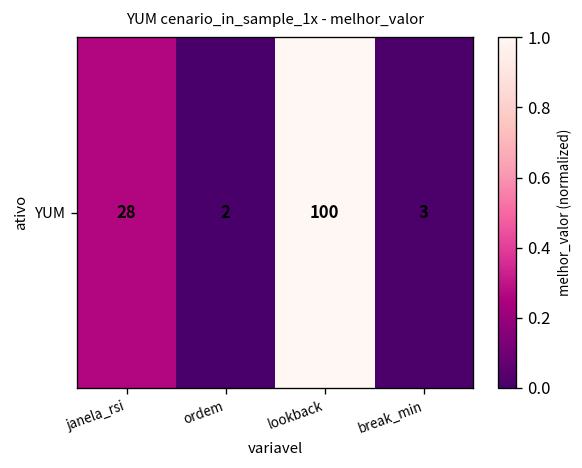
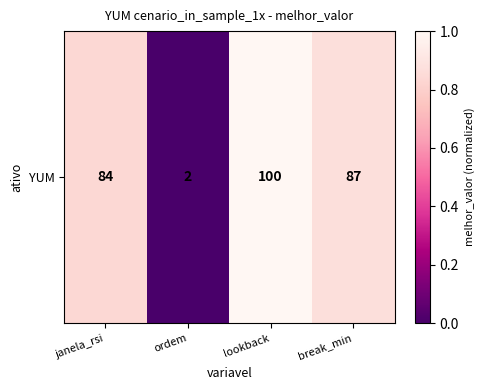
YUM, janela_rsi: 28 -> 84
YUM, break_min: 3 -> 87
